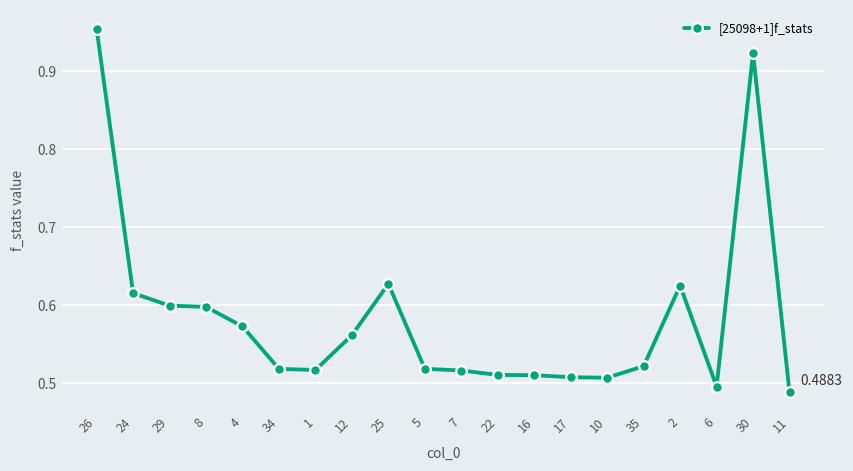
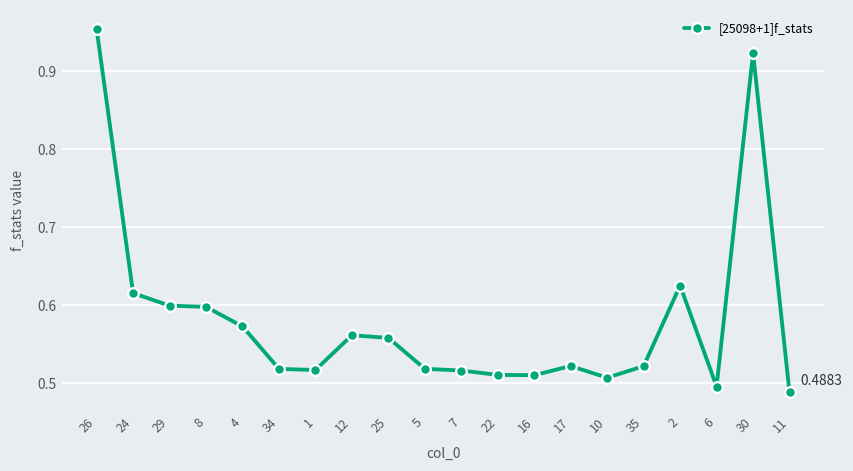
25: 0.63 -> 0.56
17: 0.51 -> 0.52
